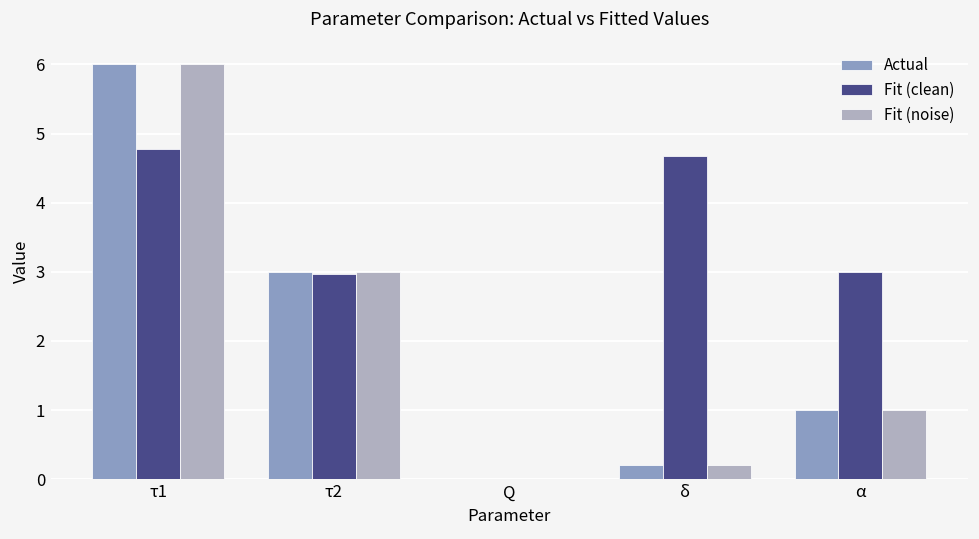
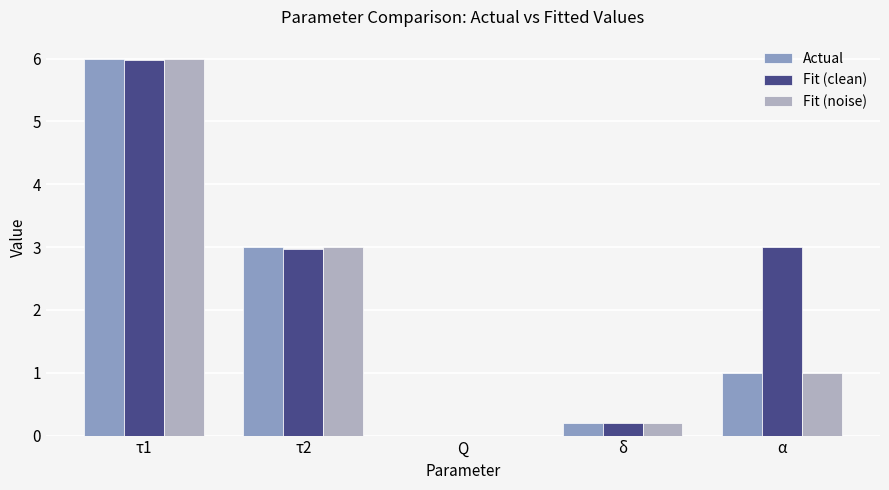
Fit (clean), τ1: 4.8 -> 6.0
Fit (clean), δ: 4.7 -> 0.2
